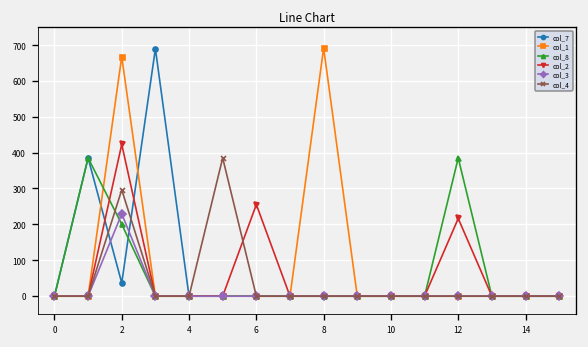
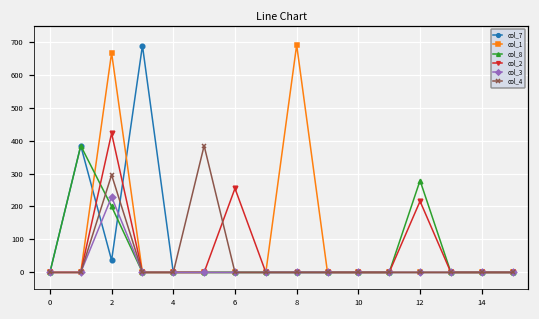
col_8, 12: 390 -> 280
